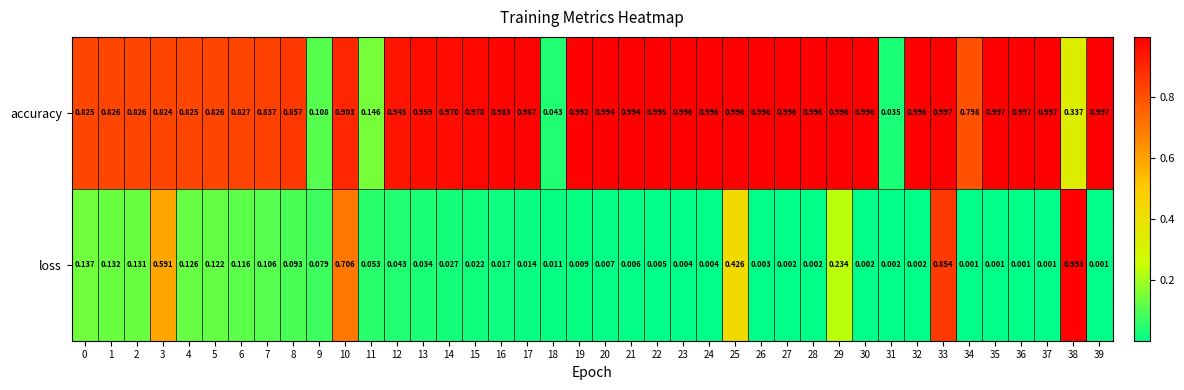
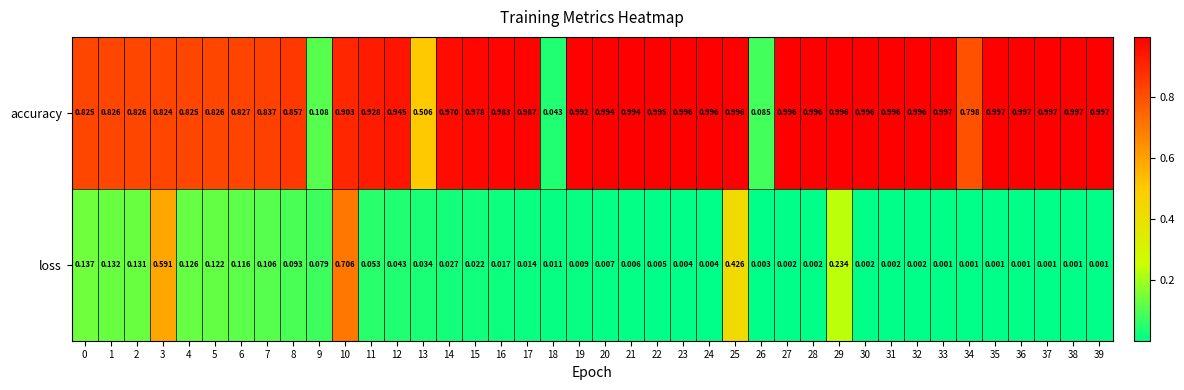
accuracy, 11: 0.146 -> 0.928
accuracy, 13: 0.959 -> 0.506
accuracy, 26: 0.996 -> 0.085
accuracy, 31: 0.035 -> 0.996
accuracy, 38: 0.337 -> 0.997
loss, 33: 0.854 -> 0.001
loss, 38: 0.993 -> 0.001
